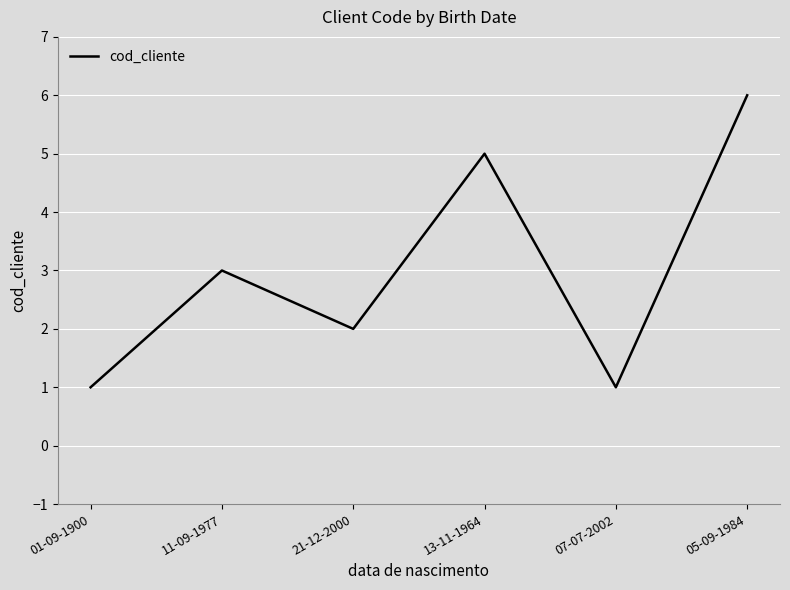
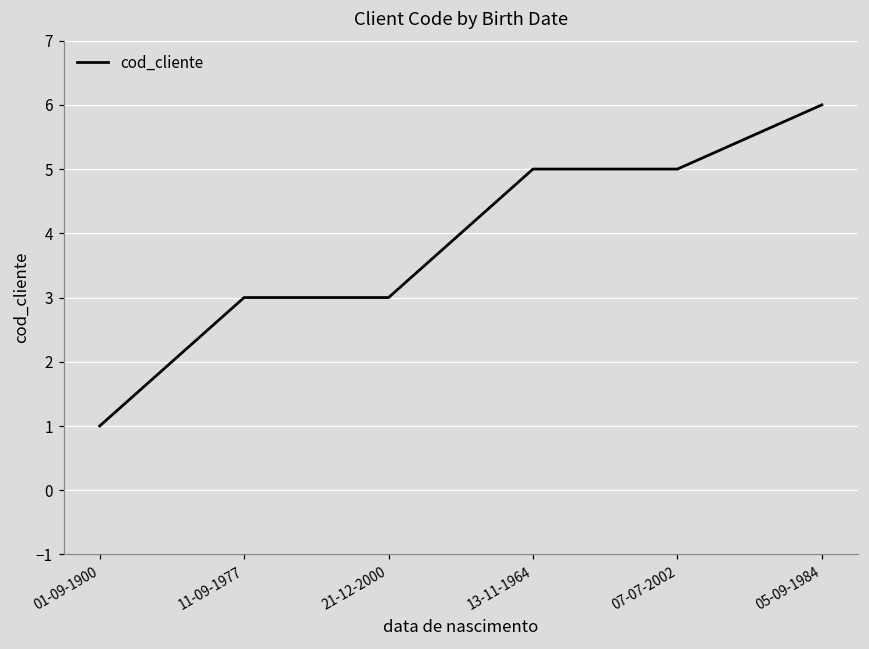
21-12-2000: 2 -> 3
07-07-2002: 1 -> 5
